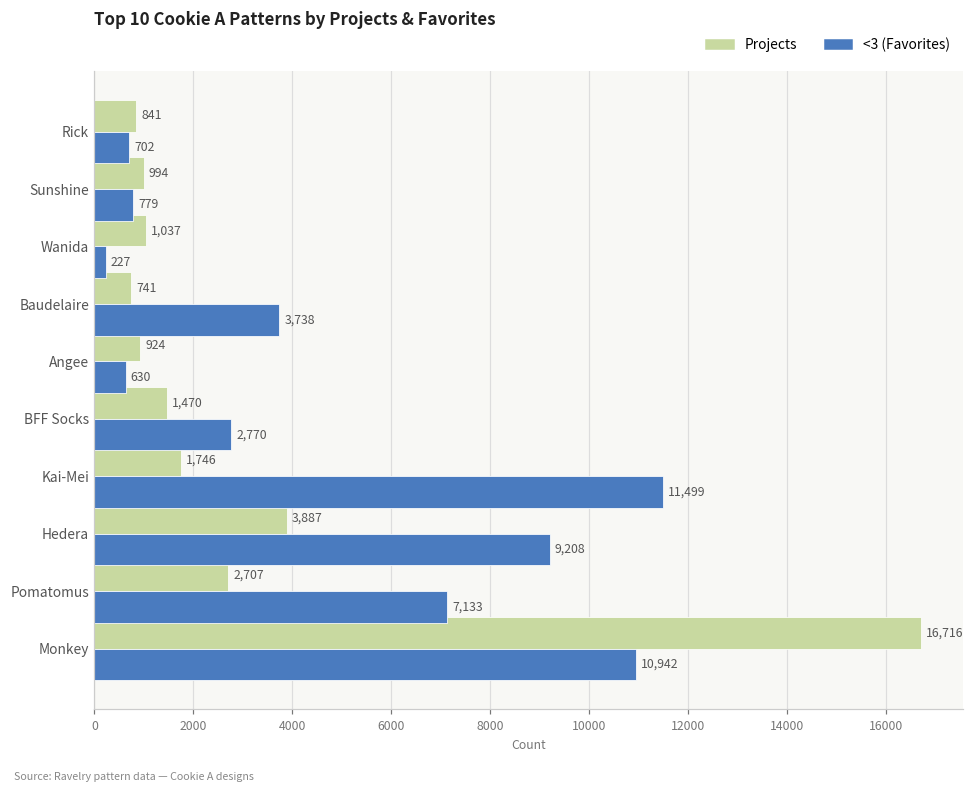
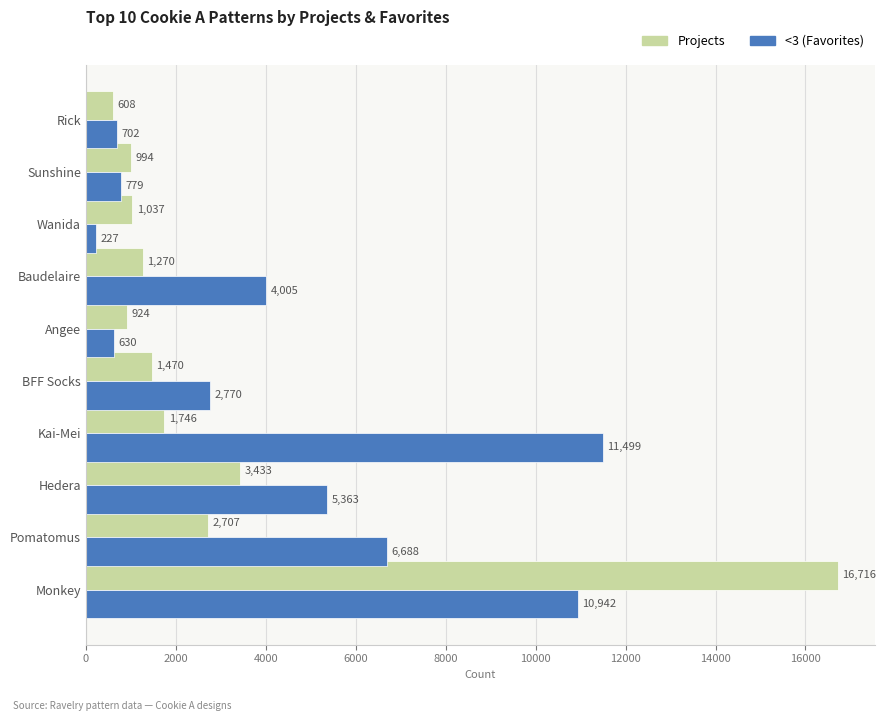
Projects, Rick: 841 -> 608
Projects, Baudelaire: 741 -> 1,270
<3 (Favorites), Baudelaire: 3,738 -> 4,005
Projects, Hedera: 3,887 -> 3,433
<3 (Favorites), Hedera: 9,208 -> 5,363
<3 (Favorites), Pomatomus: 7,133 -> 6,688
